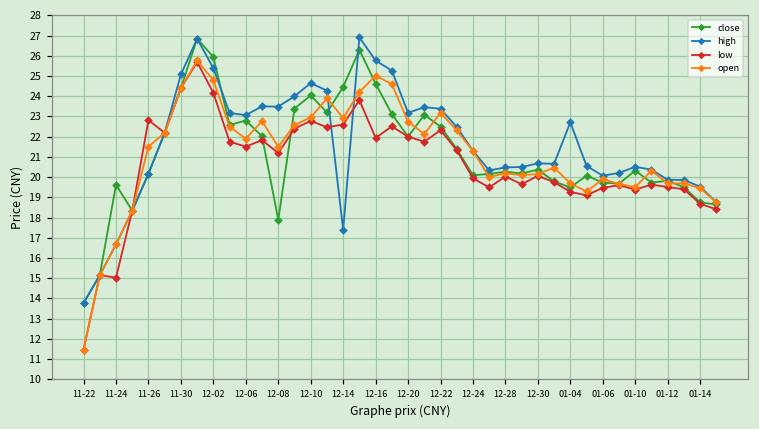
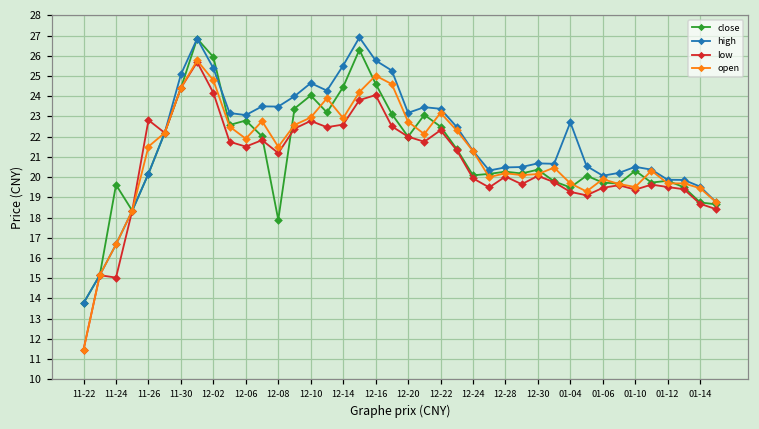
high, 12-14: 17.4 -> 25.5
low, 12-16: 21.9 -> 24.1
